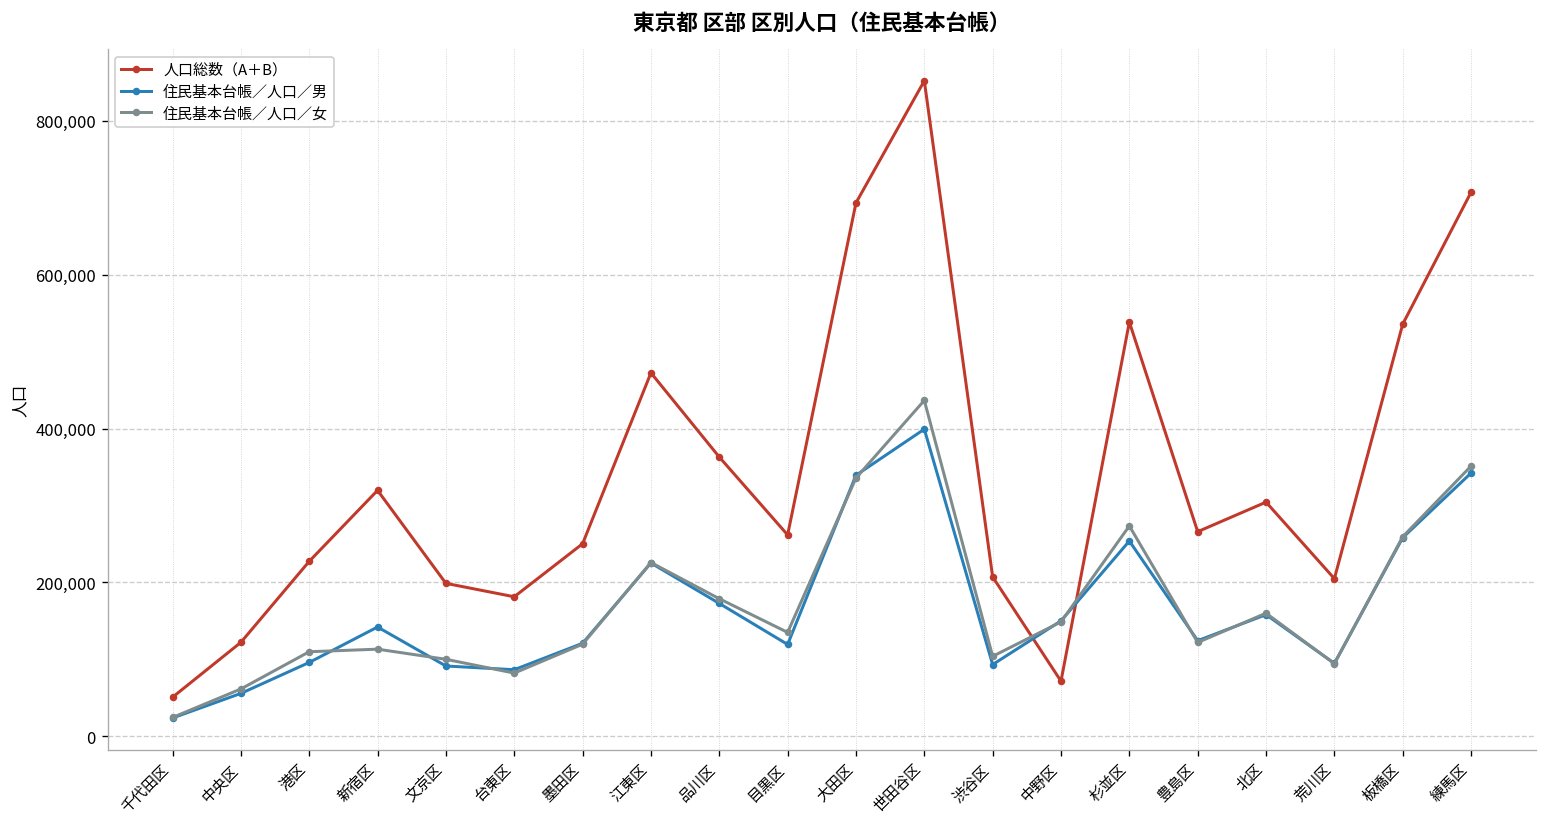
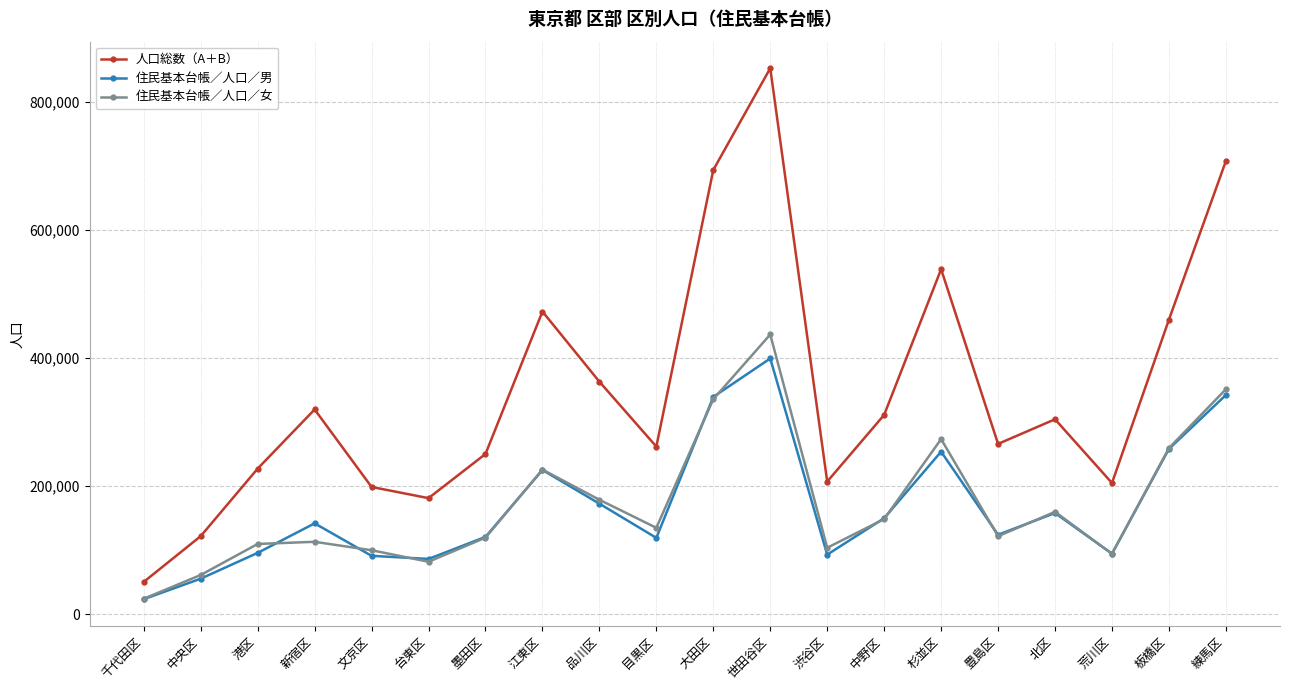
人口総数（A＋B）, 中野区: 70,000 -> 310,000
人口総数（A＋B）, 板橋区: 540,000 -> 460,000
